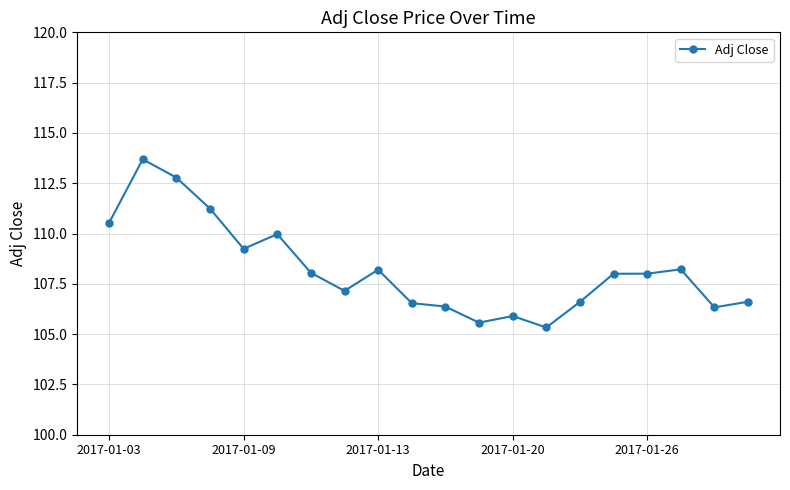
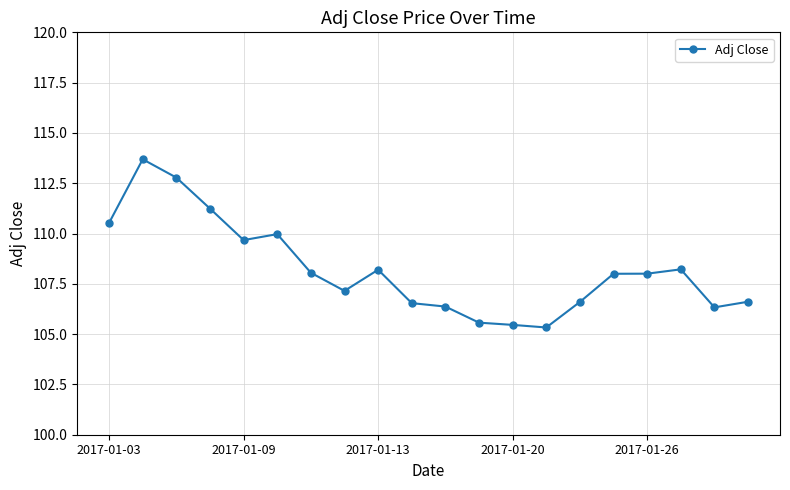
2017-01-09: 109.2 -> 109.7
2017-01-20: 105.9 -> 105.5
